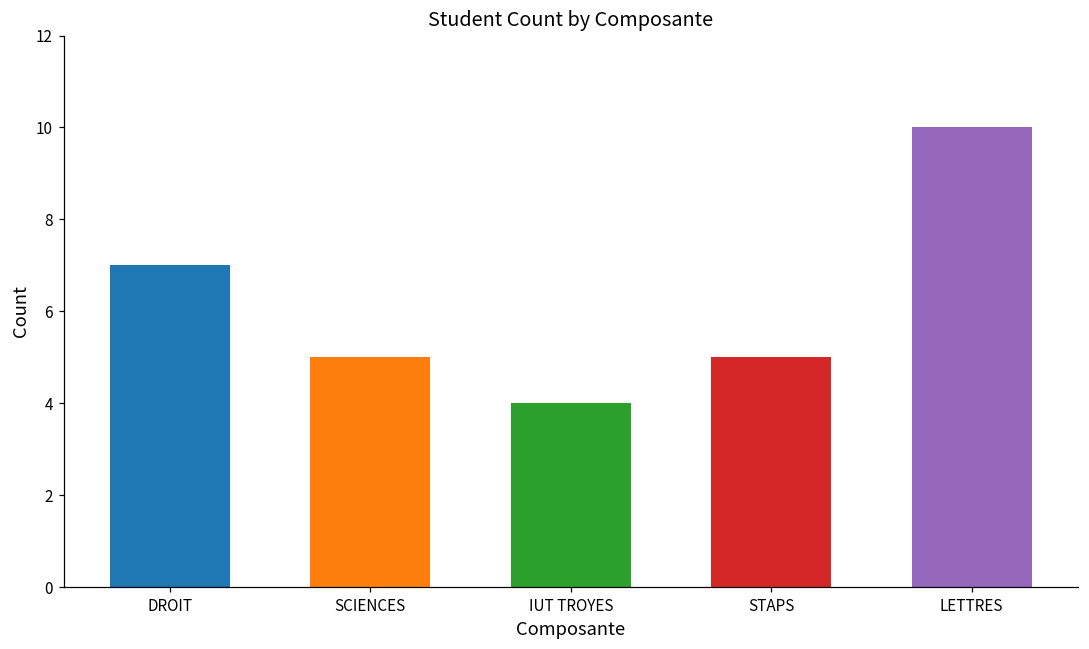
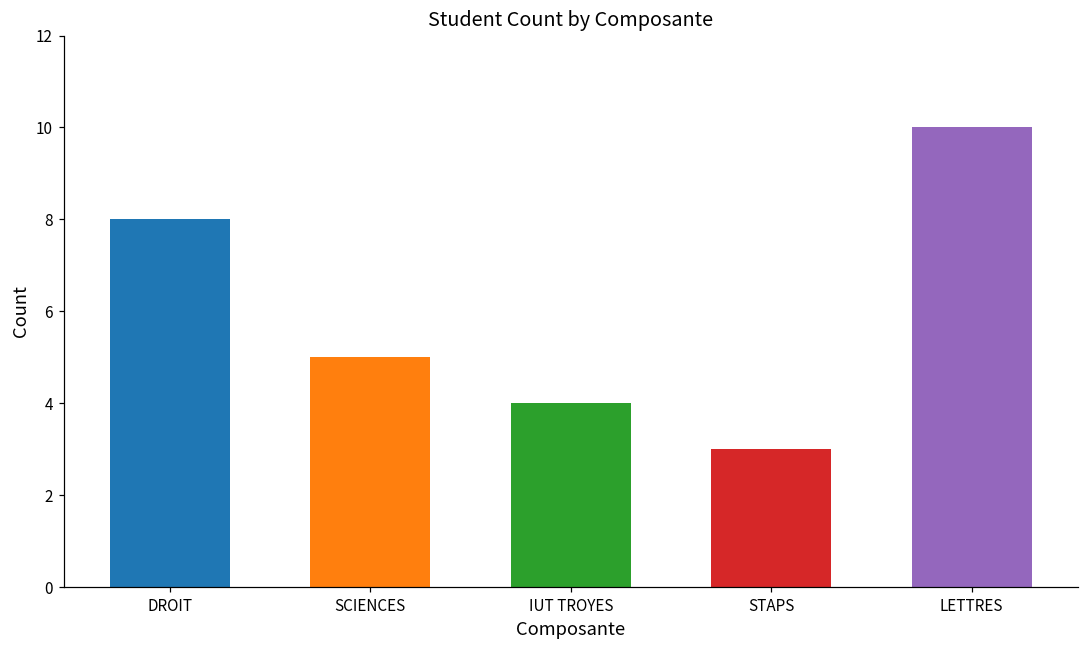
DROIT: 7 -> 8
STAPS: 5 -> 3
